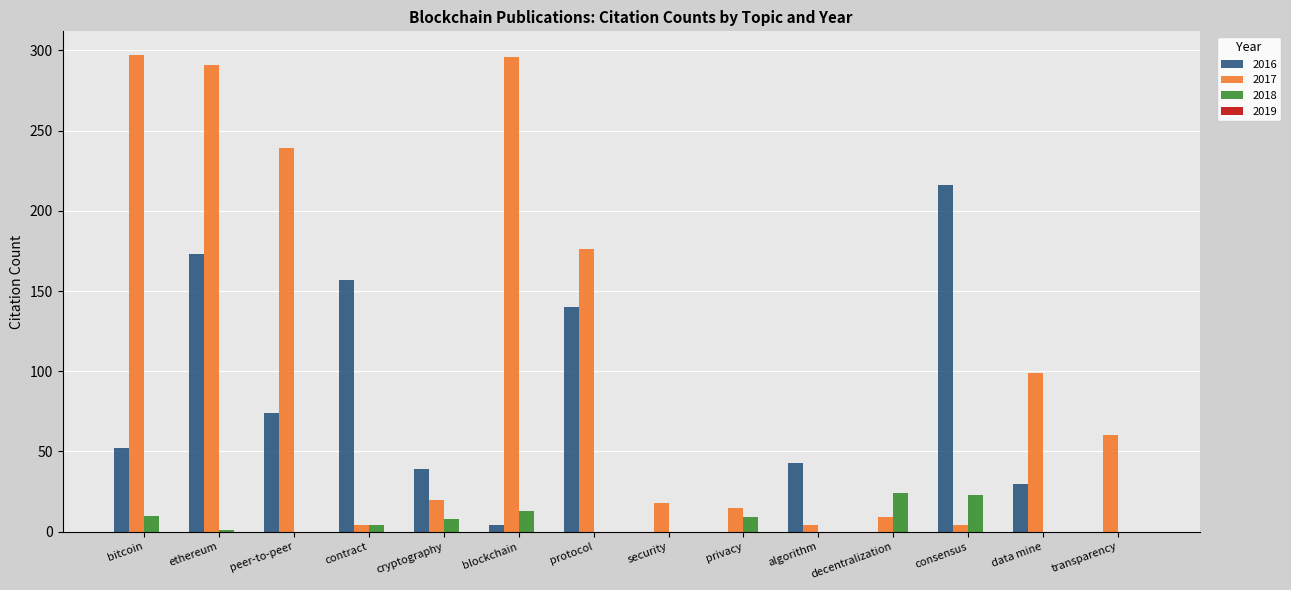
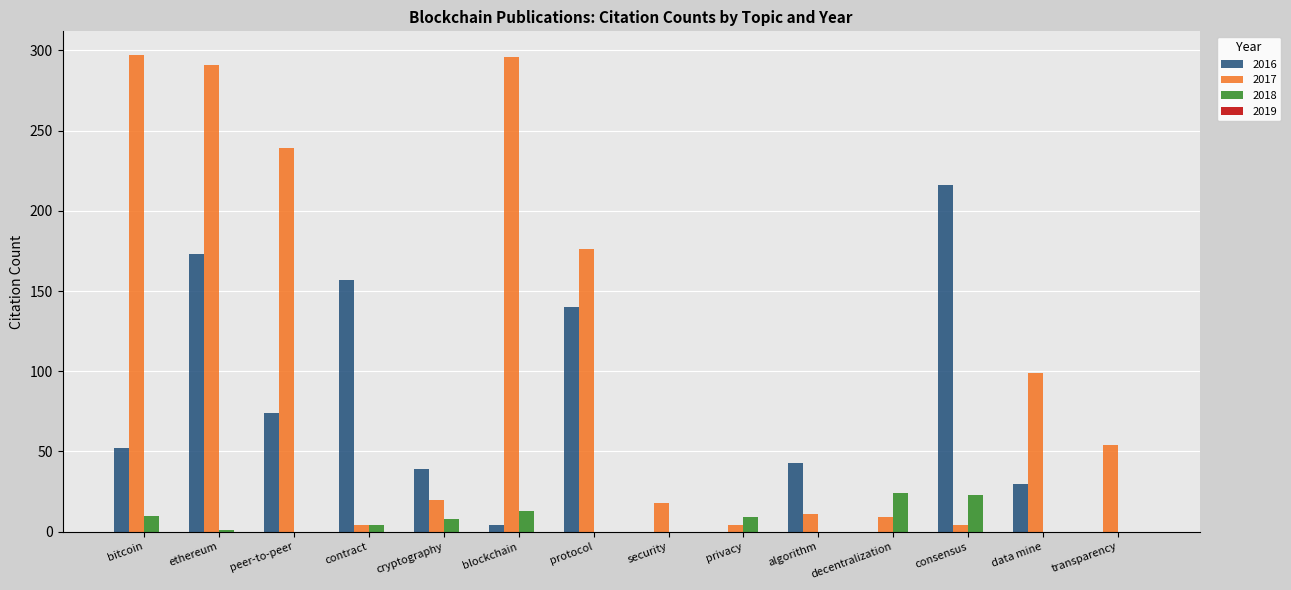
2017, privacy: 15 -> 4
2017, algorithm: 4 -> 11
2017, transparency: 60 -> 54
